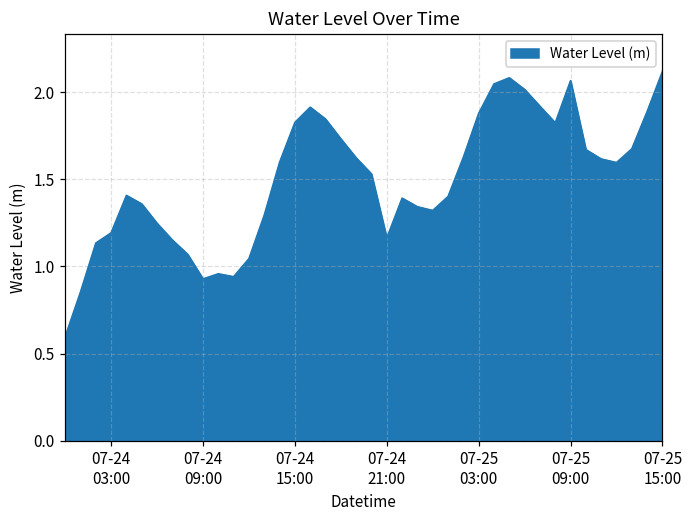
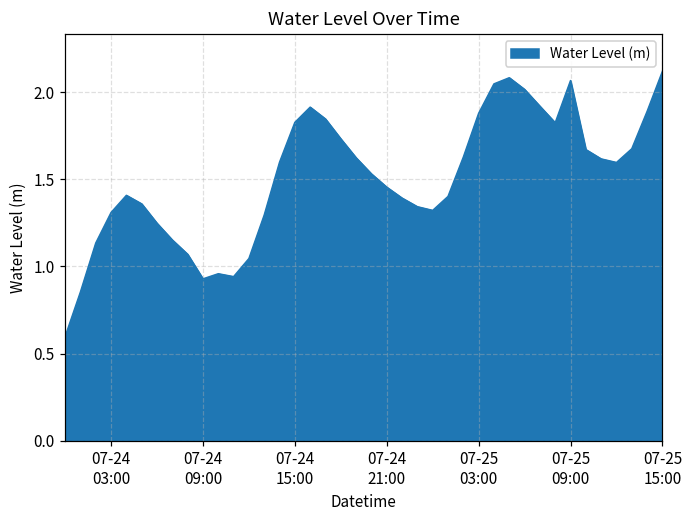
07-24 03:00: 1.19 -> 1.31
07-24 21:00: 1.16 -> 1.46
